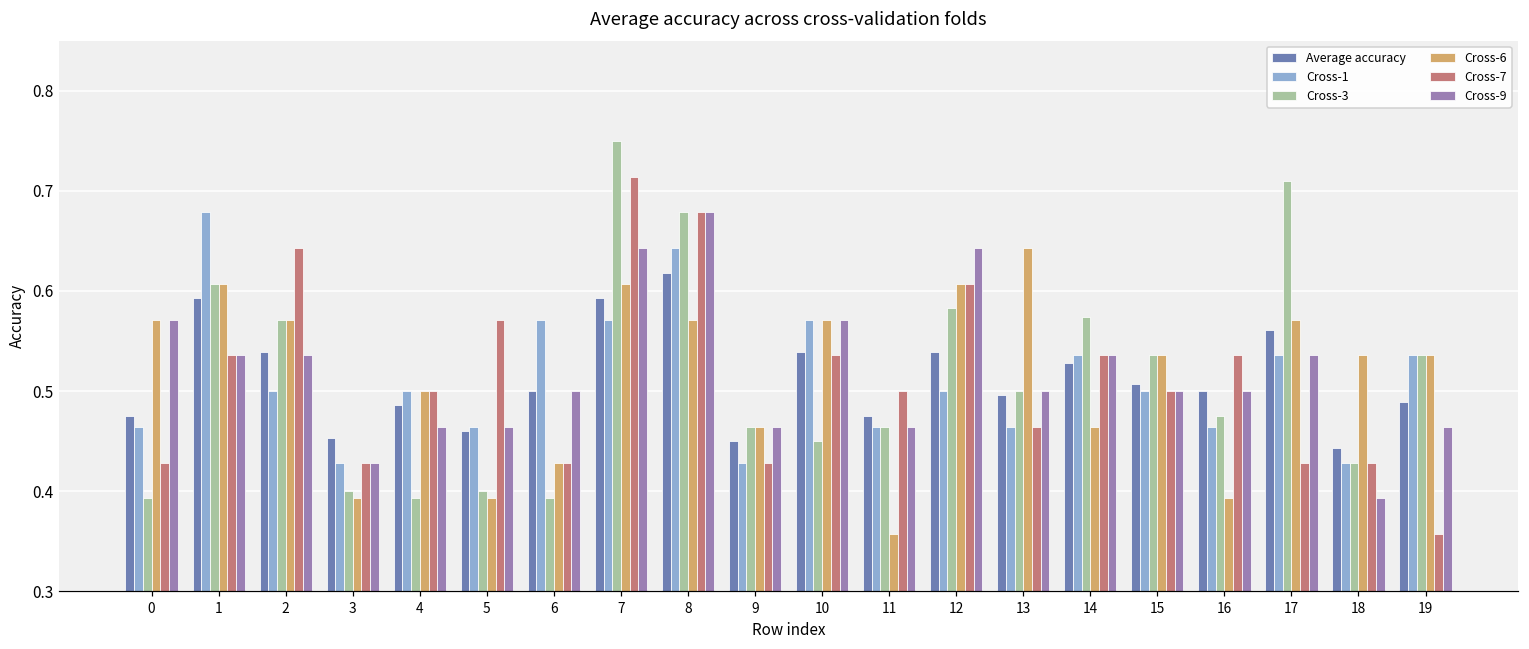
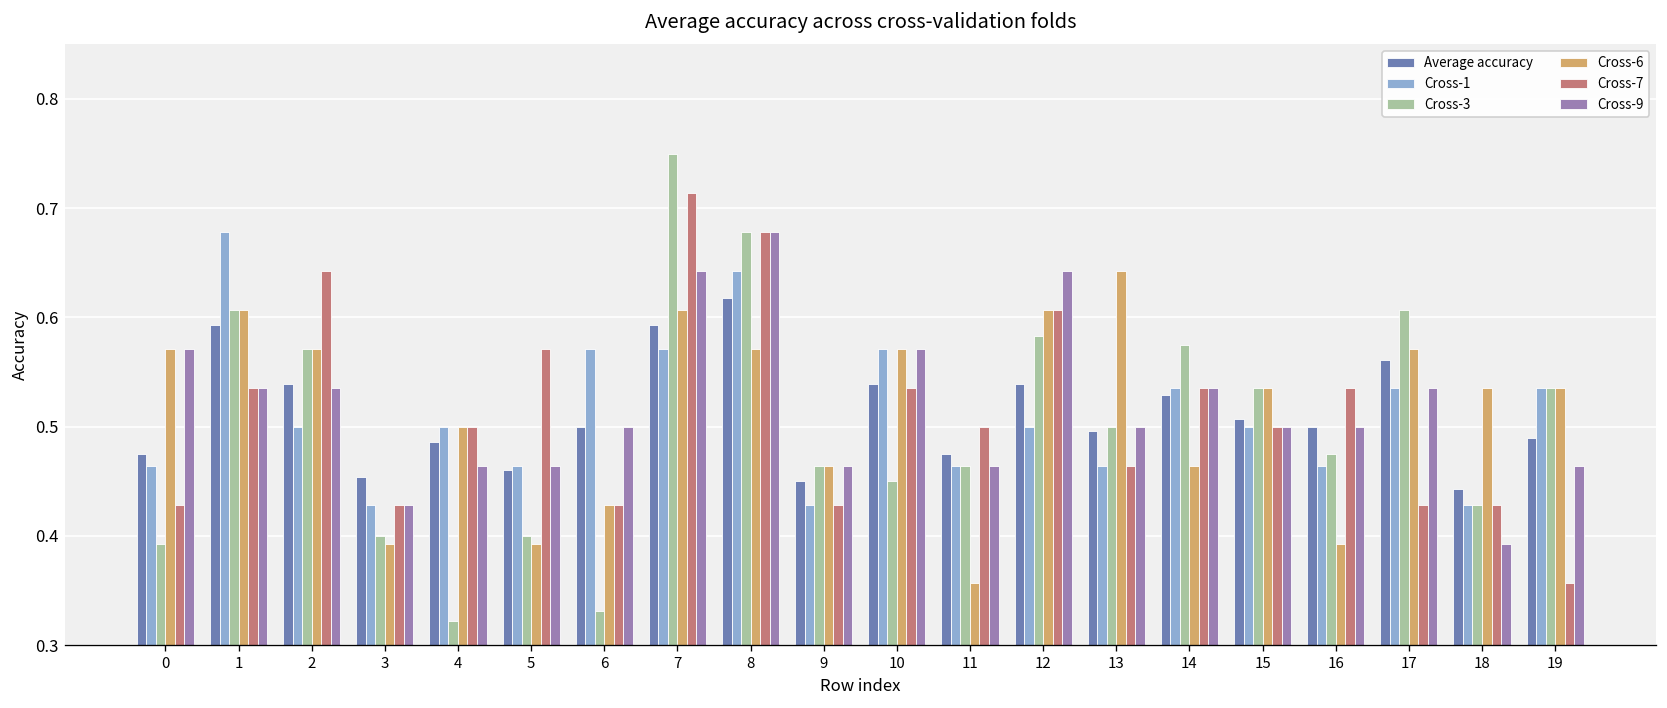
Cross-3, 4: 0.39 -> 0.32
Cross-3, 6: 0.39 -> 0.33
Cross-3, 17: 0.71 -> 0.61
